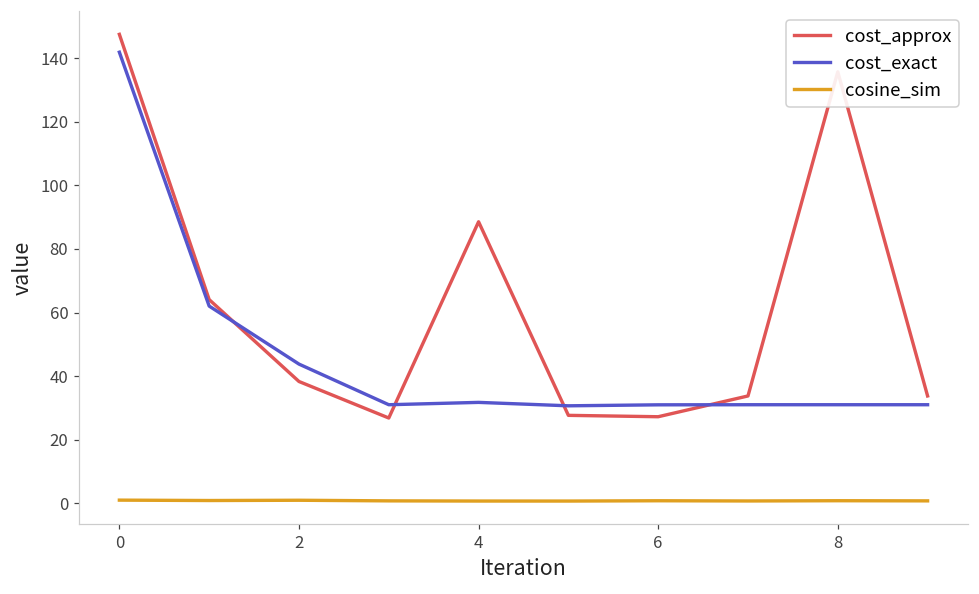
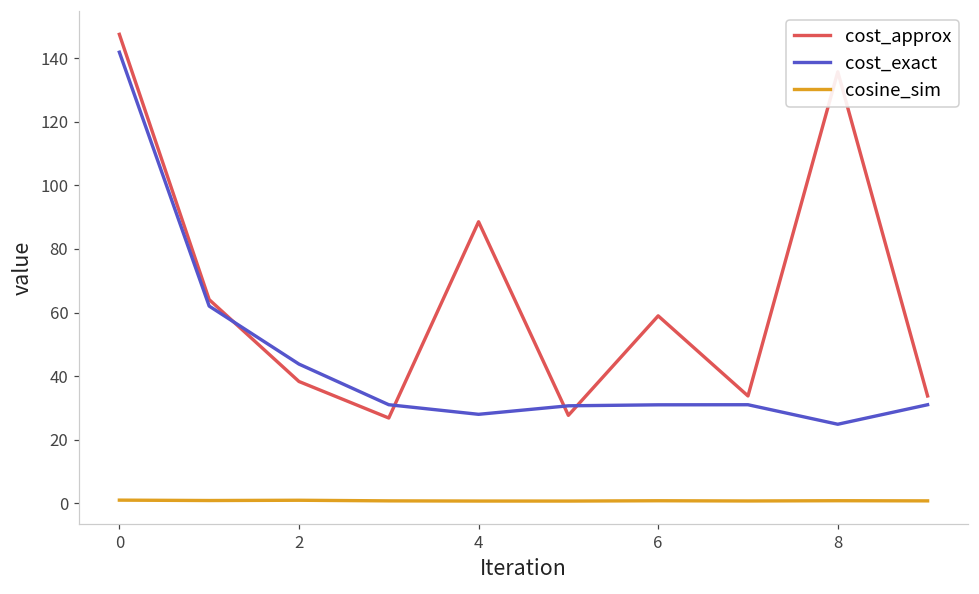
cost_exact, 4: 32 -> 28
cost_approx, 6: 27 -> 59
cost_exact, 8: 31 -> 25
